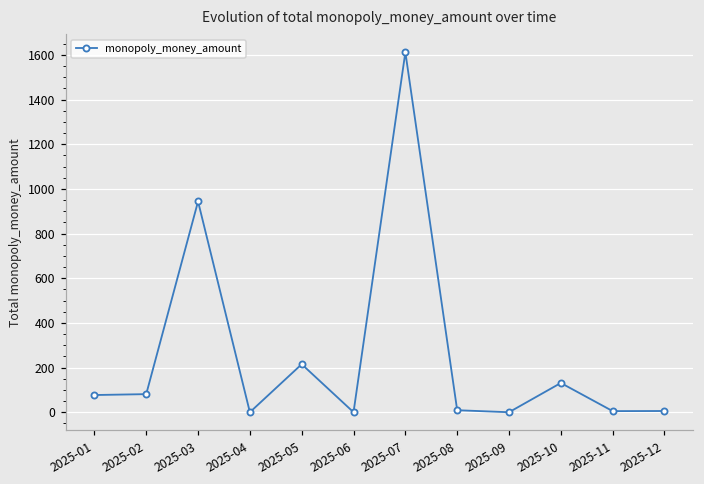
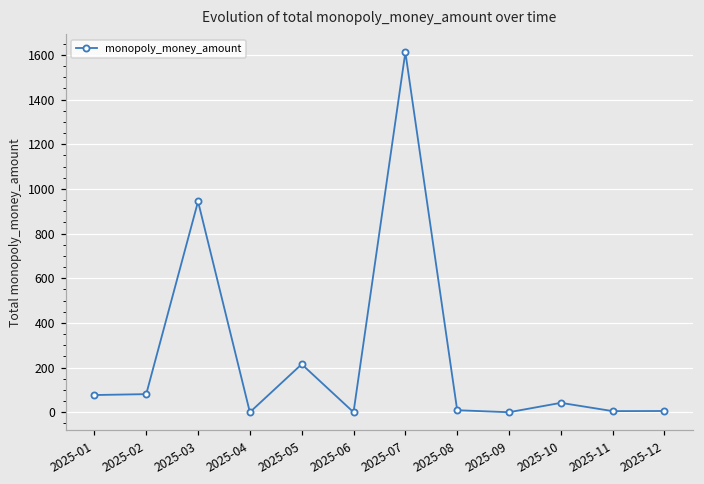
2025-10: 130 -> 40
